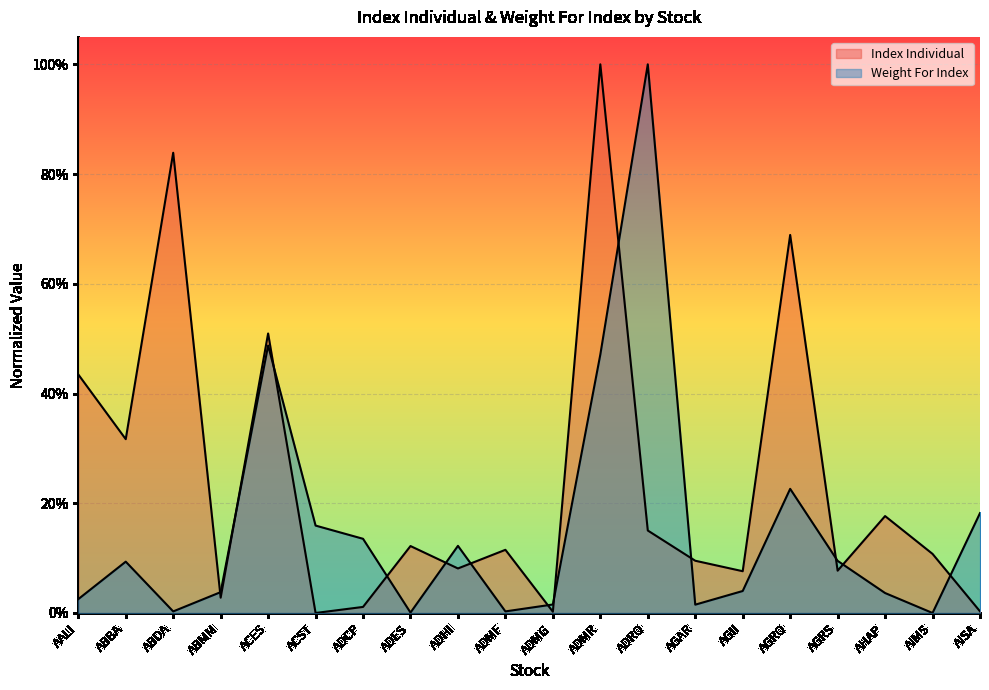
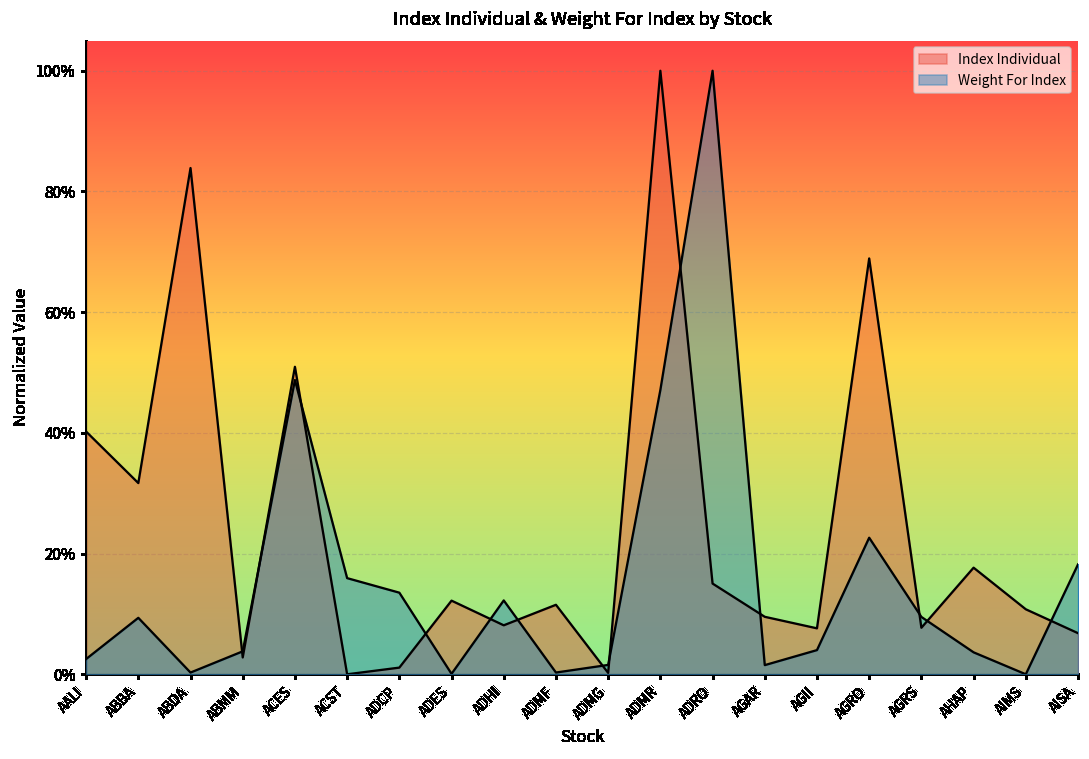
Index Individual, AALI: 43% -> 40%
Index Individual, AISA: 0% -> 7%
